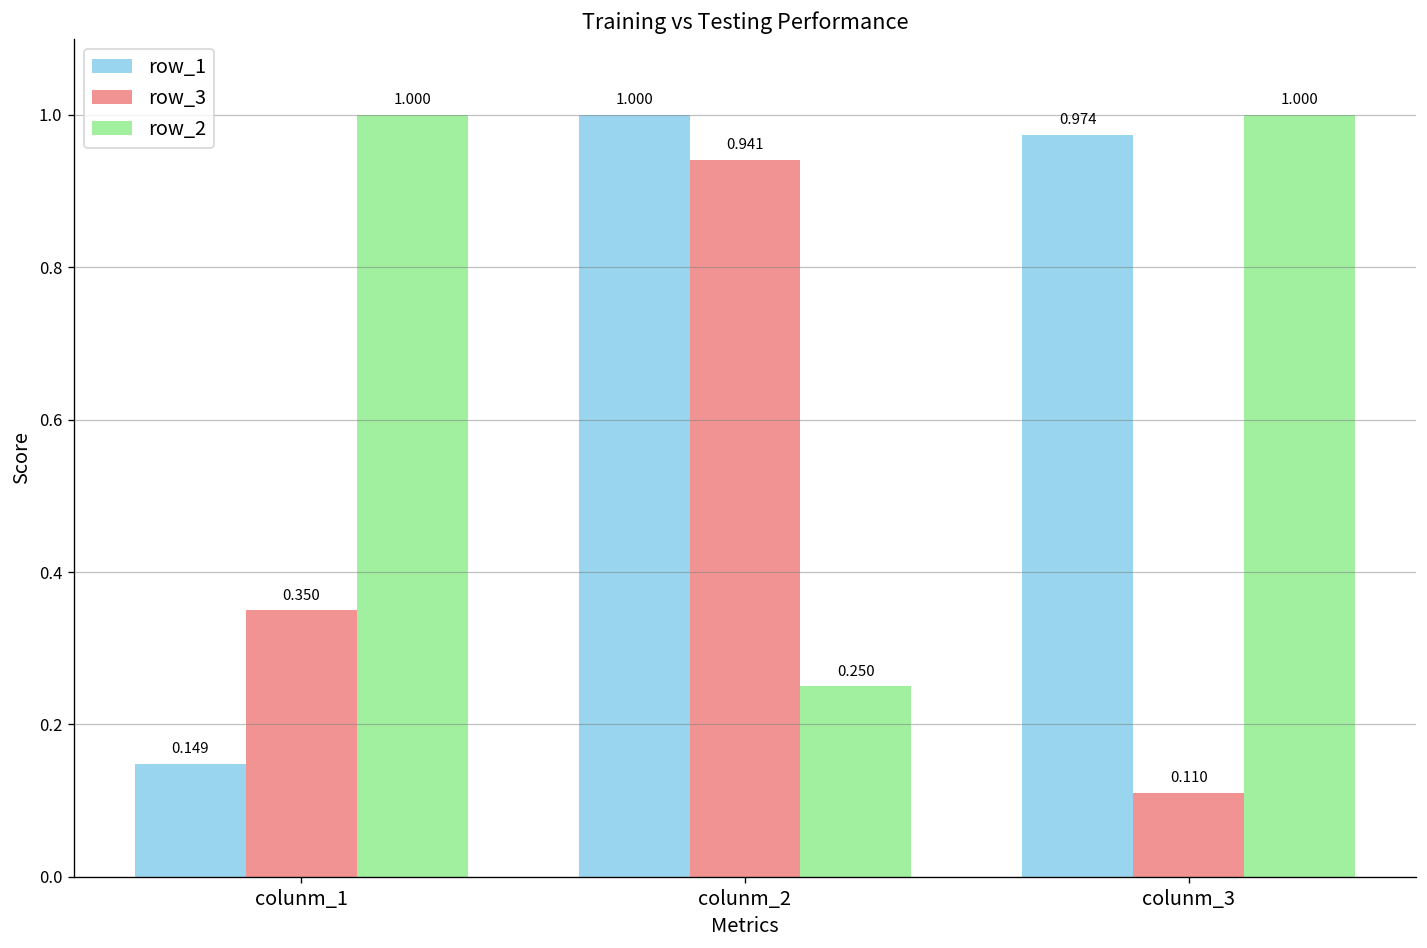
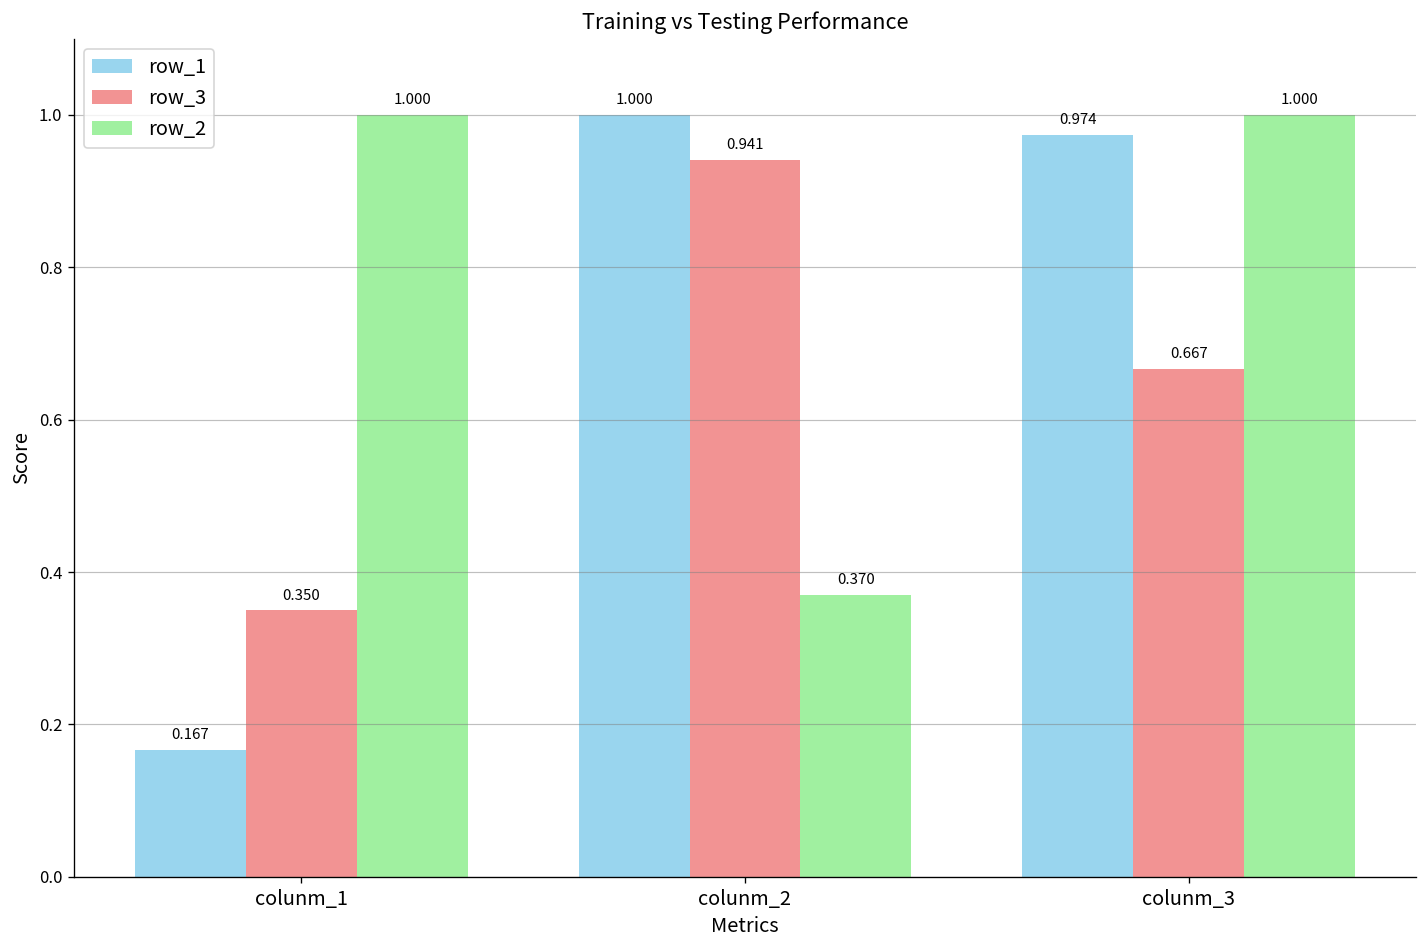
row_1, colunm_1: 0.149 -> 0.167
row_2, colunm_2: 0.250 -> 0.370
row_3, colunm_3: 0.110 -> 0.667
